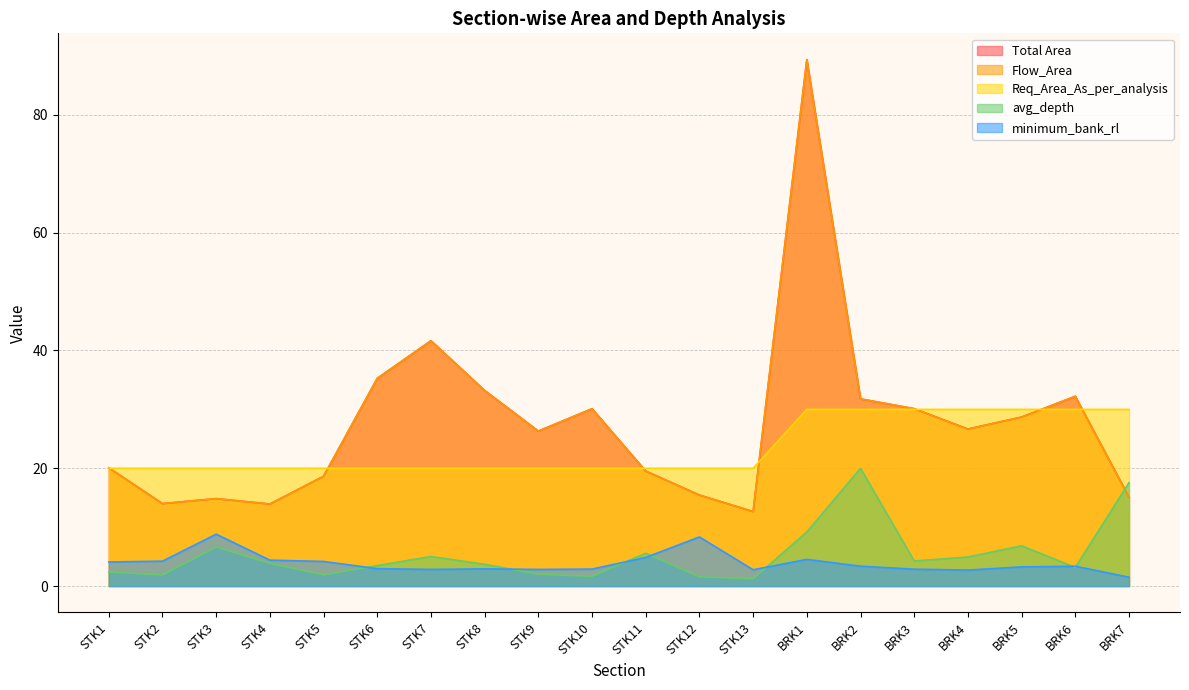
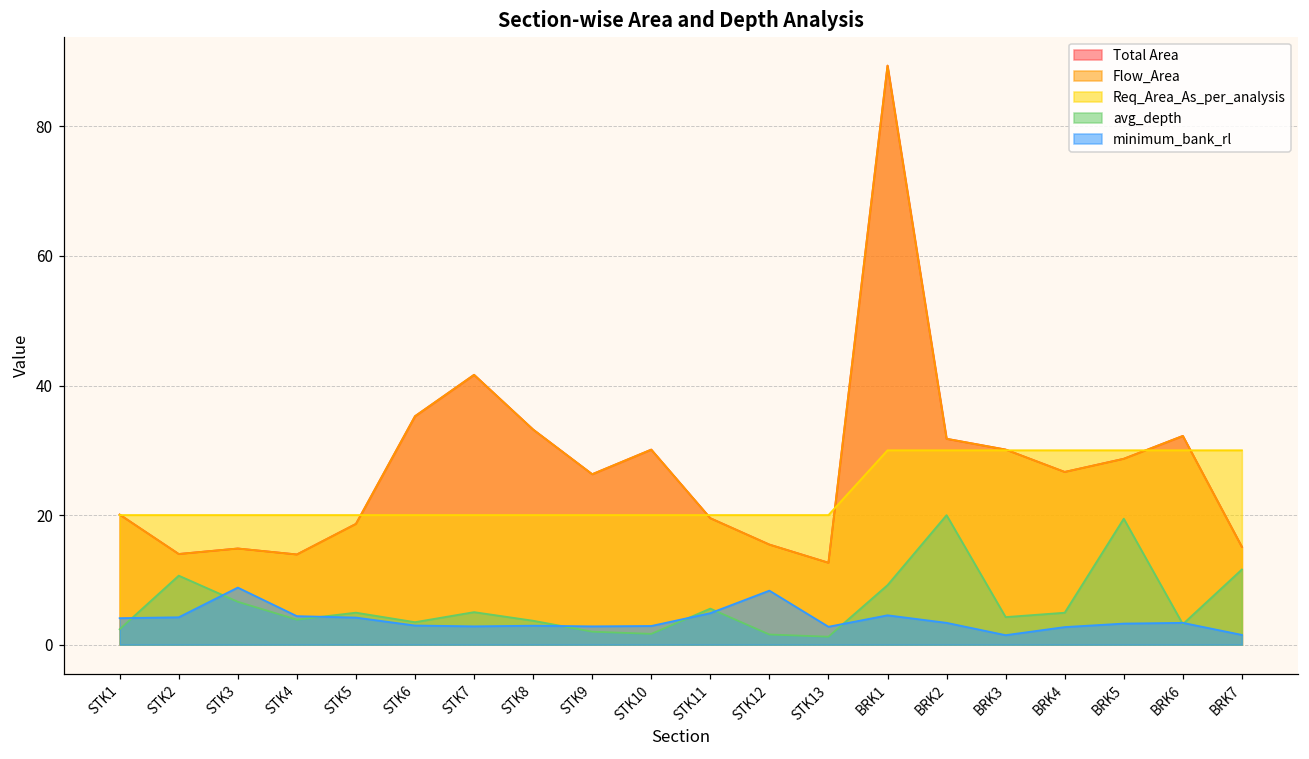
avg_depth, STK2: 2 -> 11
avg_depth, STK5: 2 -> 5
minimum_bank_rl, BRK3: 3 -> 1
avg_depth, BRK5: 7 -> 19
avg_depth, BRK7: 18 -> 12
